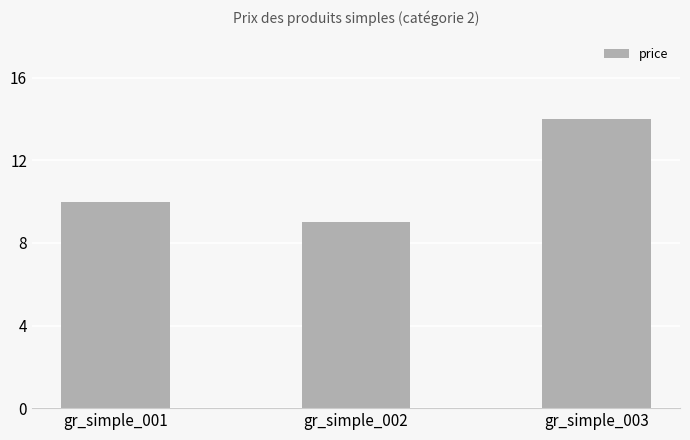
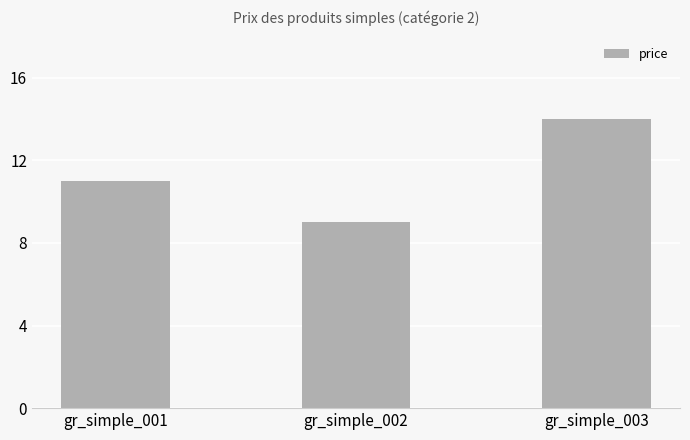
gr_simple_001: 10 -> 11
